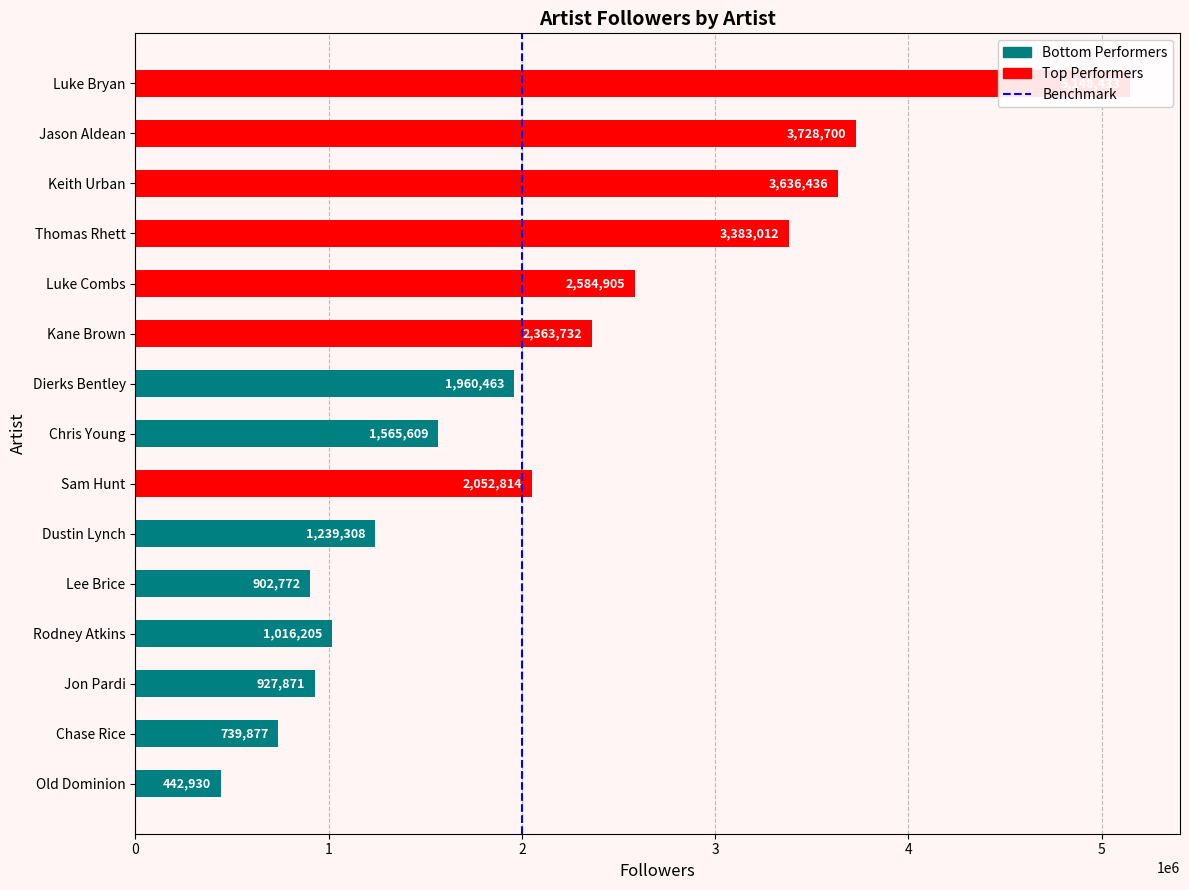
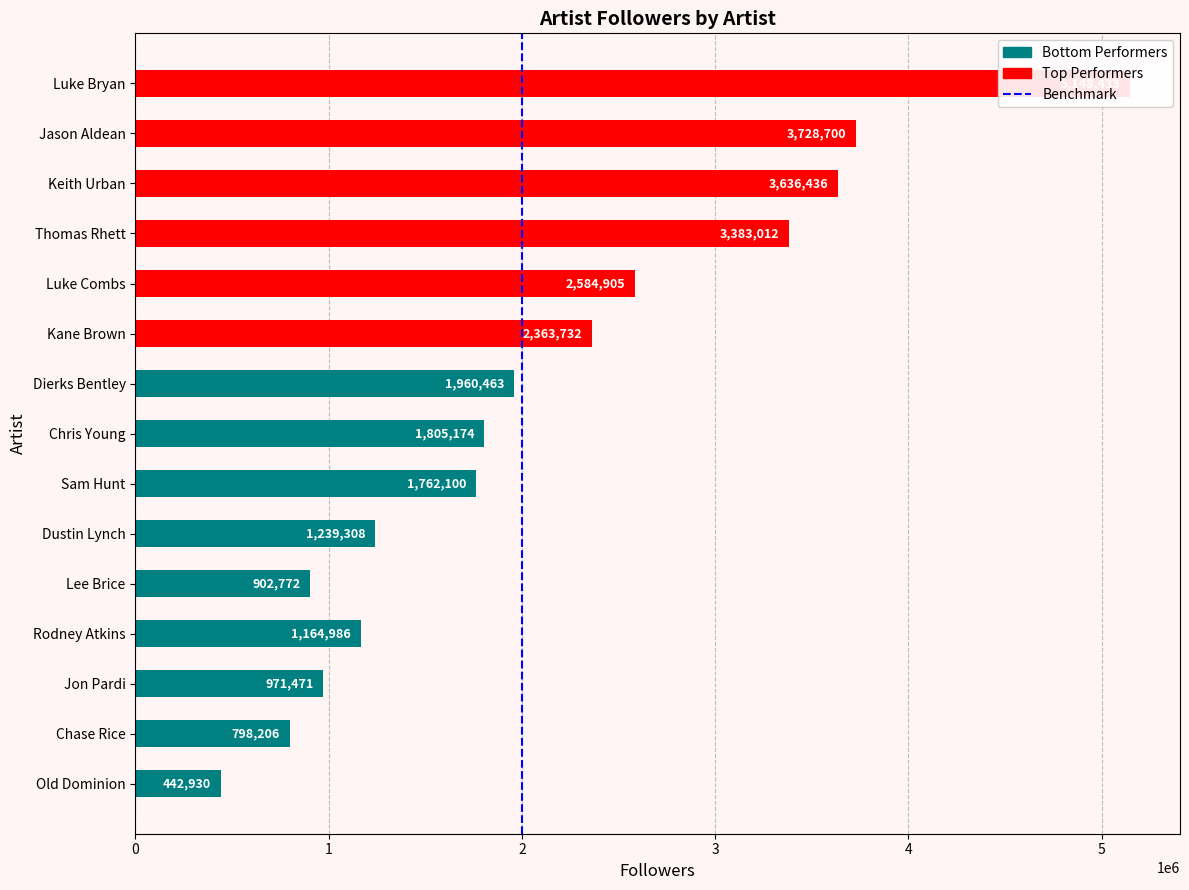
Chris Young: 1,565,609 -> 1,805,174
Sam Hunt: 2,052,814 -> 1,762,100
Rodney Atkins: 1,016,205 -> 1,164,986
Jon Pardi: 927,871 -> 971,471
Chase Rice: 739,877 -> 798,206
